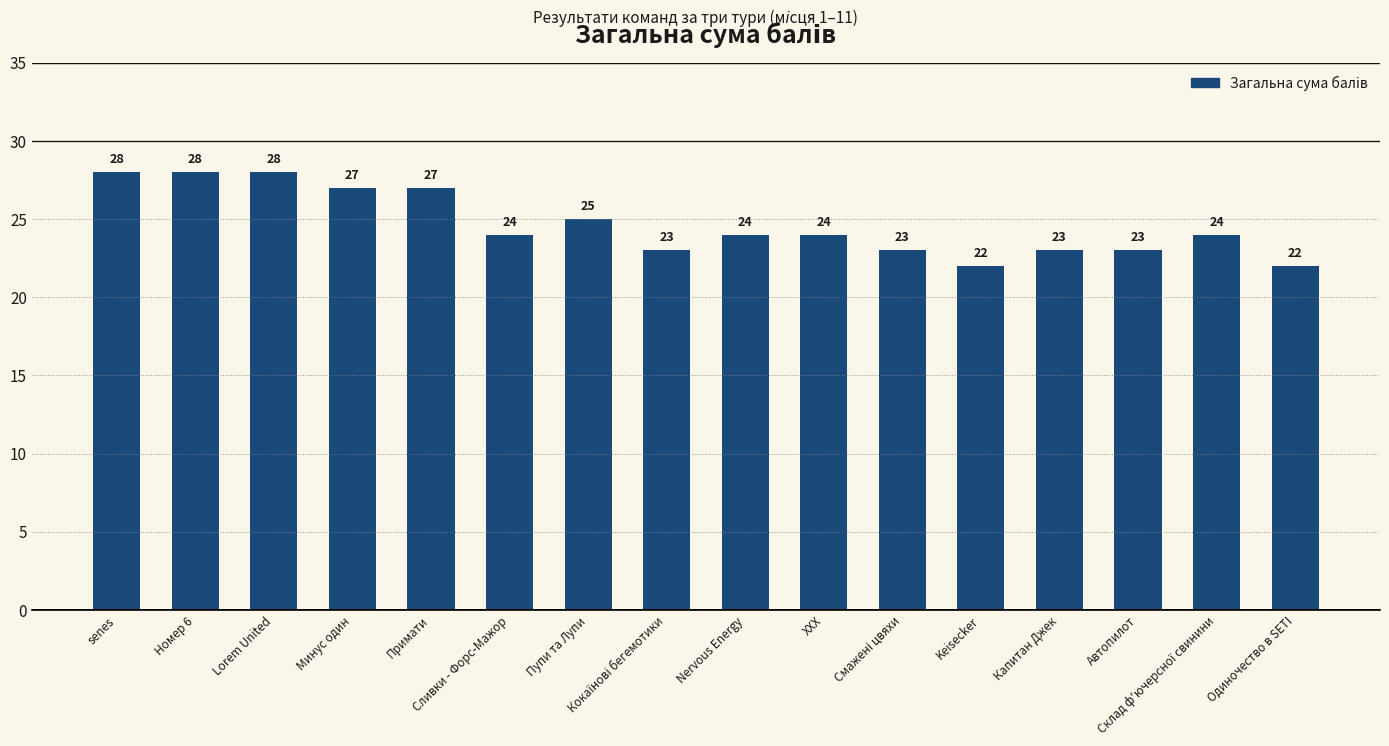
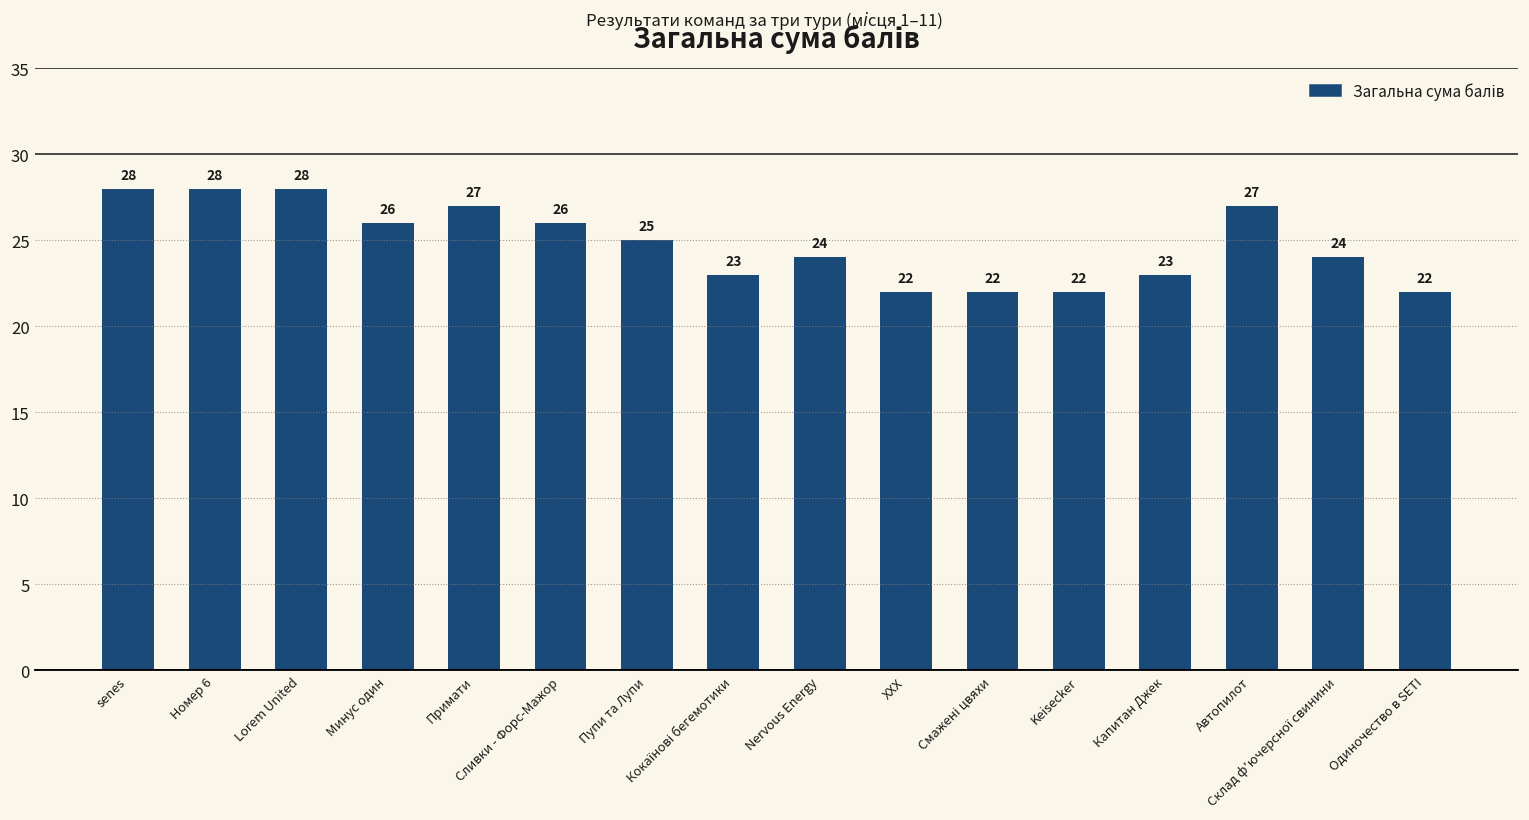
Минус один: 27 -> 26
Сливки - Форс-Мажор: 24 -> 26
ХХХ: 24 -> 22
Смажені цвяхи: 23 -> 22
Автопилот: 23 -> 27
